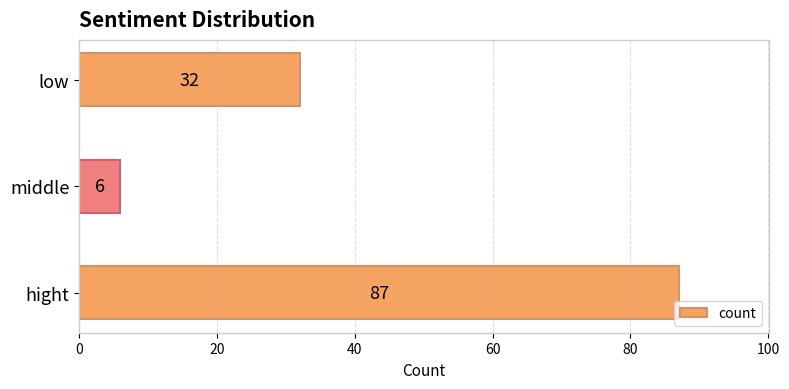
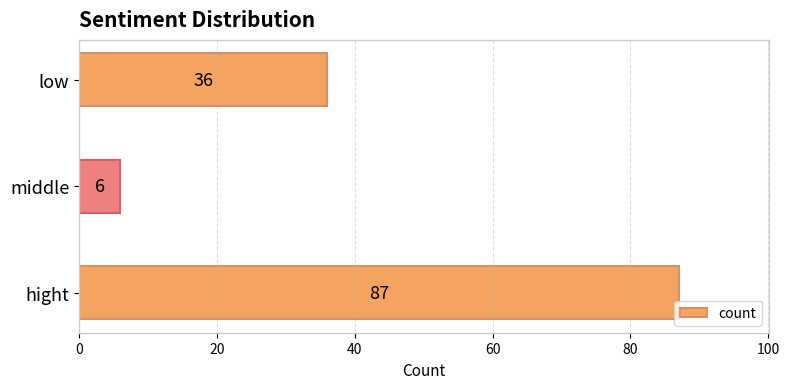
low: 32 -> 36
